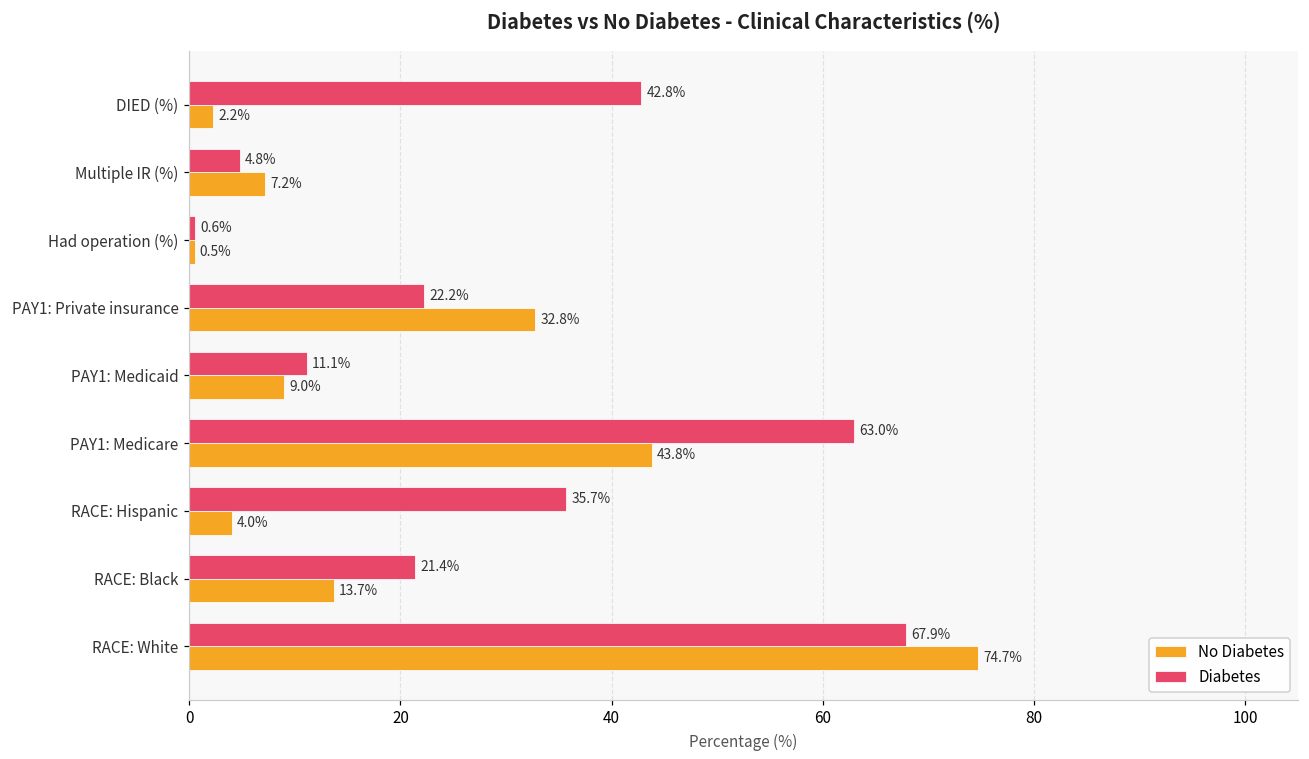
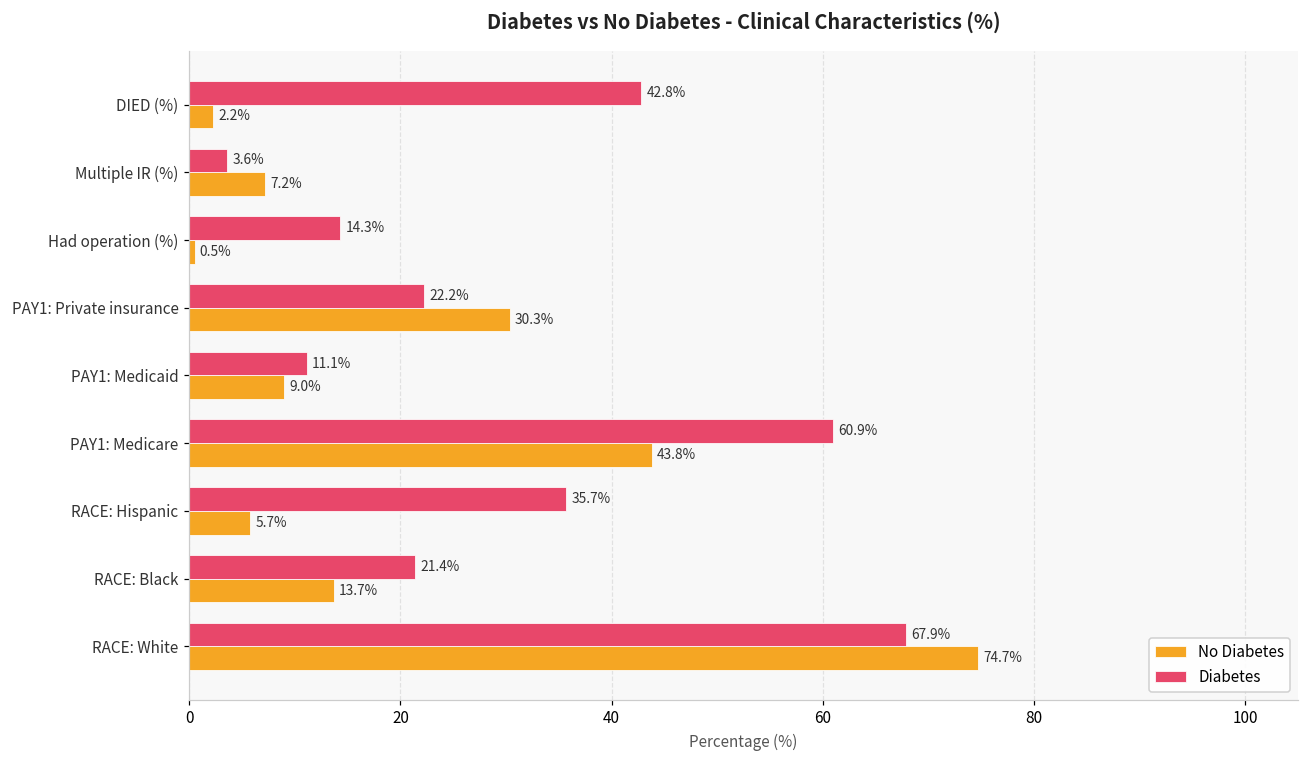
Diabetes, Multiple IR (%): 4.8% -> 3.6%
Diabetes, Had operation (%): 0.6% -> 14.3%
No Diabetes, PAY1: Private insurance: 32.8% -> 30.3%
Diabetes, PAY1: Medicare: 63.0% -> 60.9%
No Diabetes, RACE: Hispanic: 4.0% -> 5.7%
